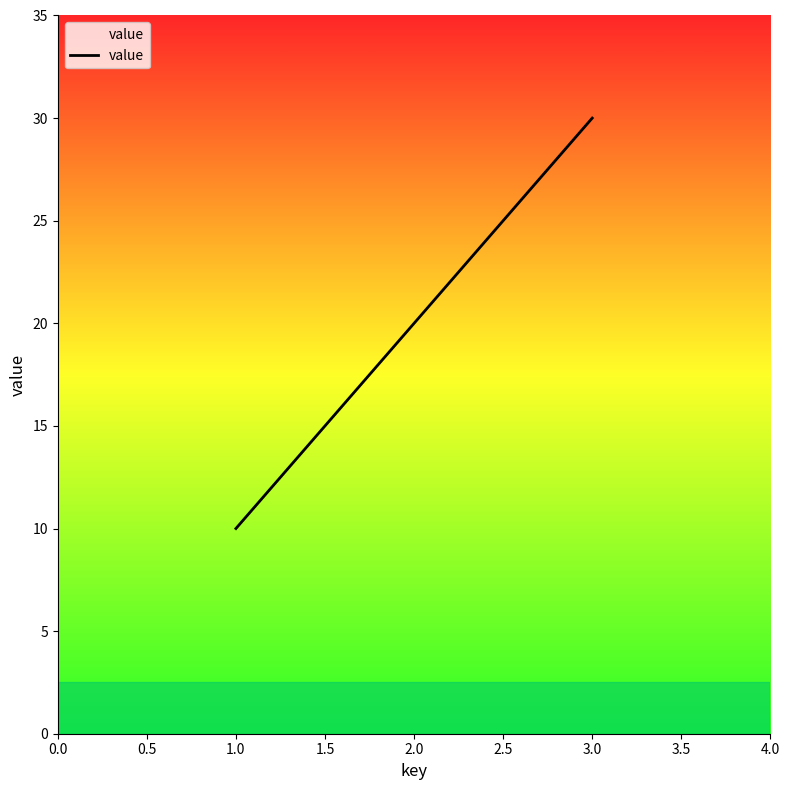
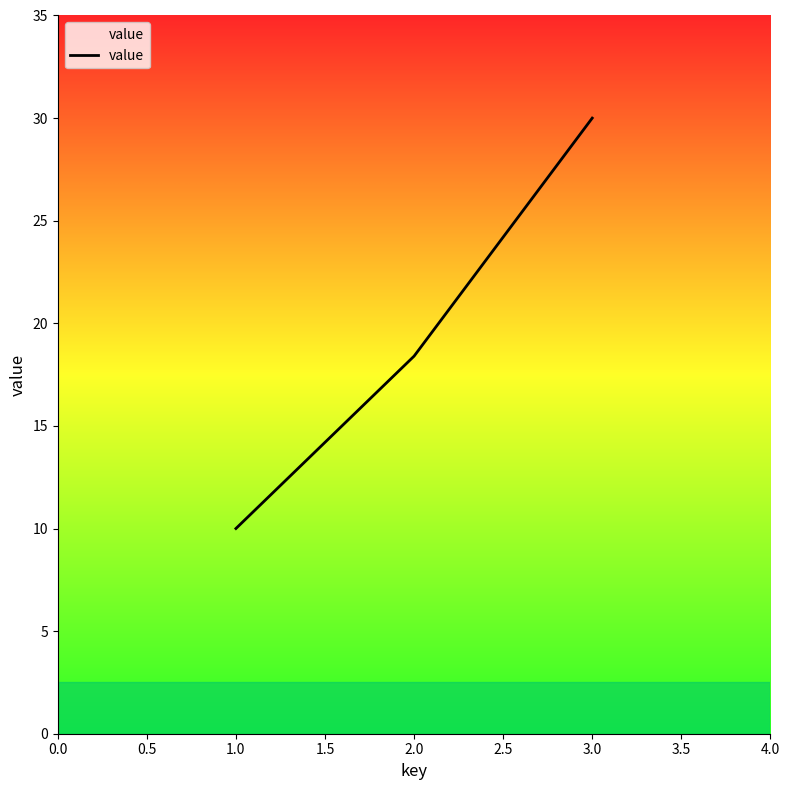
2.0: 20.0 -> 18.4
